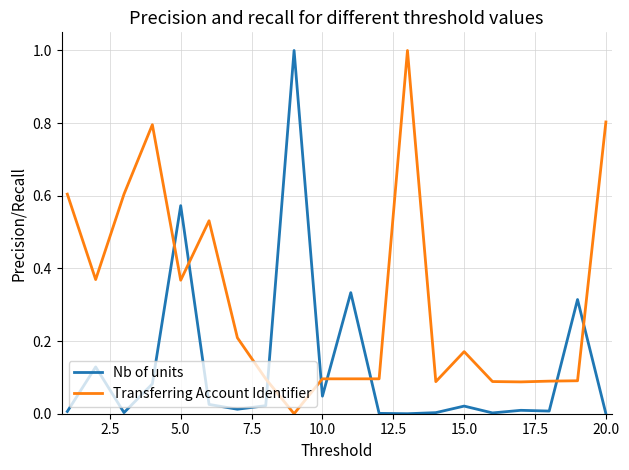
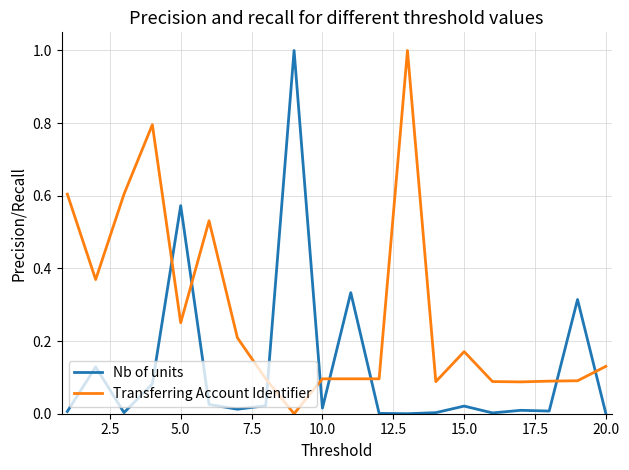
Transferring Account Identifier, 5.0: 0.37 -> 0.25
Nb of units, 10.0: 0.05 -> 0.02
Transferring Account Identifier, 20.0: 0.80 -> 0.13
